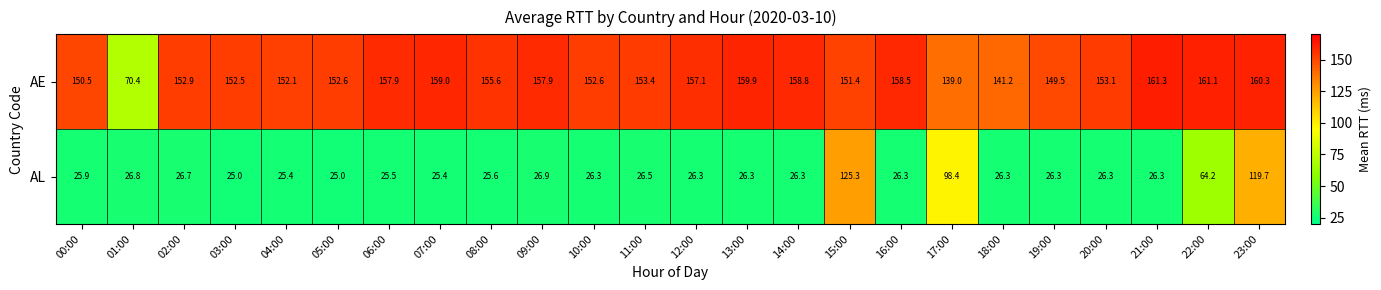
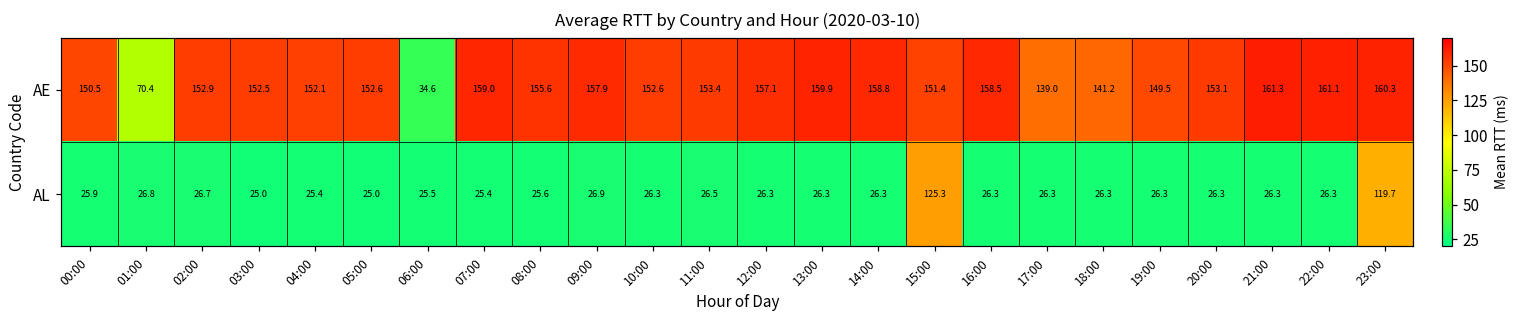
AE, 06:00: 157.9 -> 34.6
AL, 17:00: 98.4 -> 26.3
AL, 22:00: 64.2 -> 26.3
